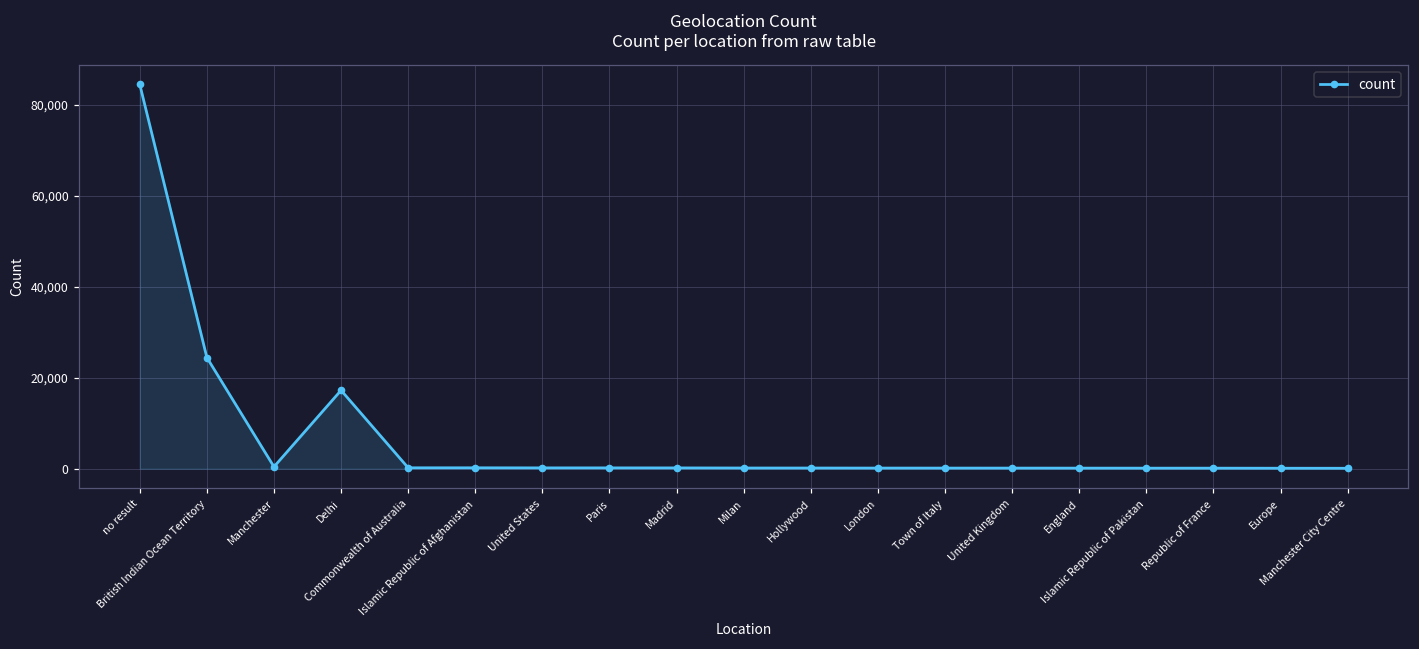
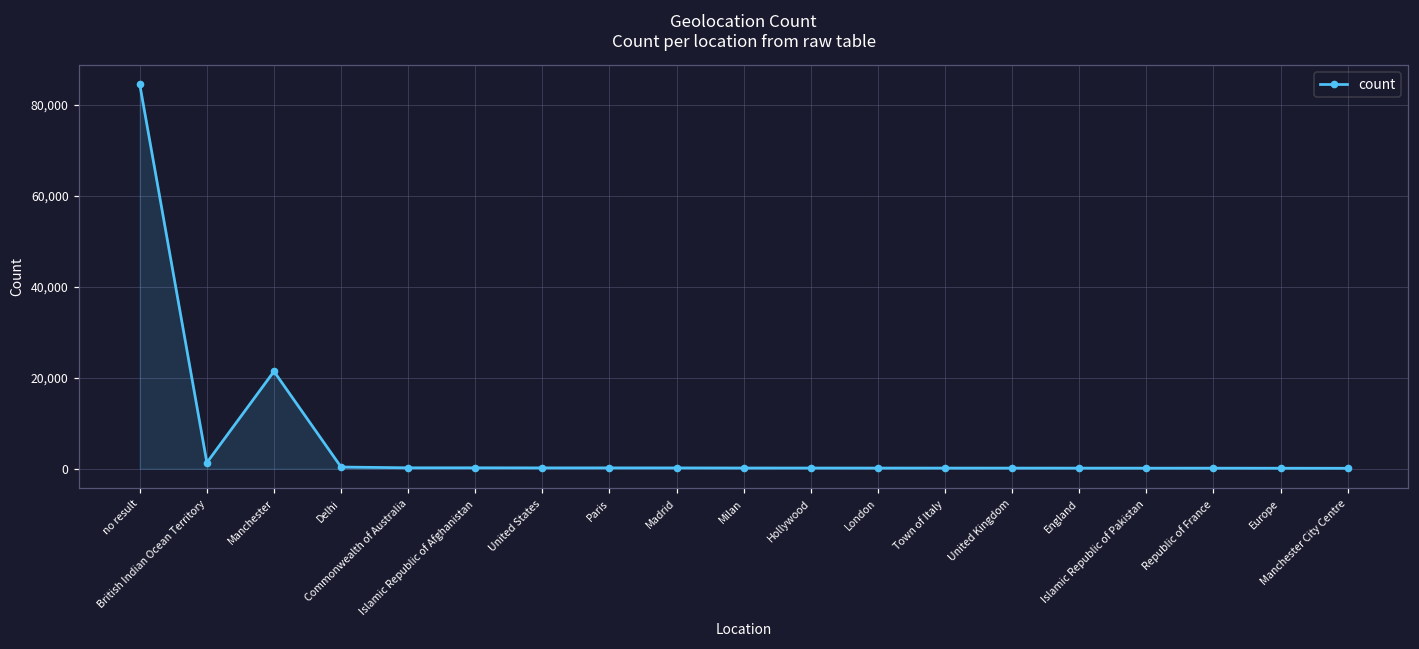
British Indian Ocean Territory: 24,000 -> 1,000
Manchester: 0 -> 21,000
Delhi: 17,000 -> 0
